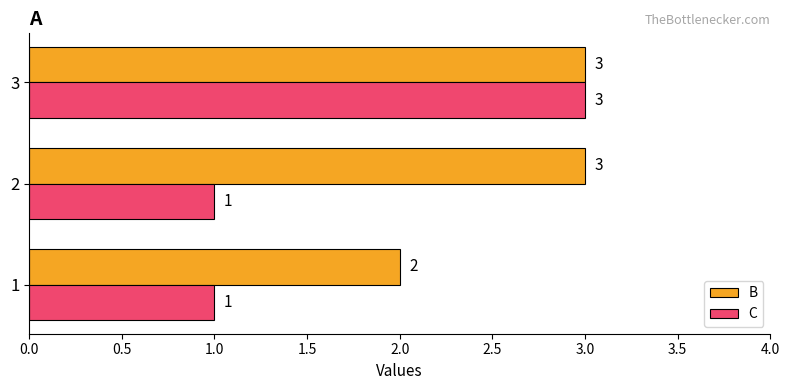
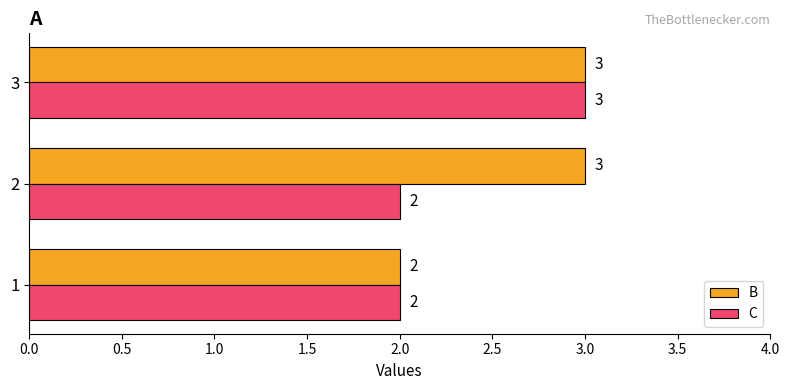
C, 2: 1 -> 2
C, 1: 1 -> 2
